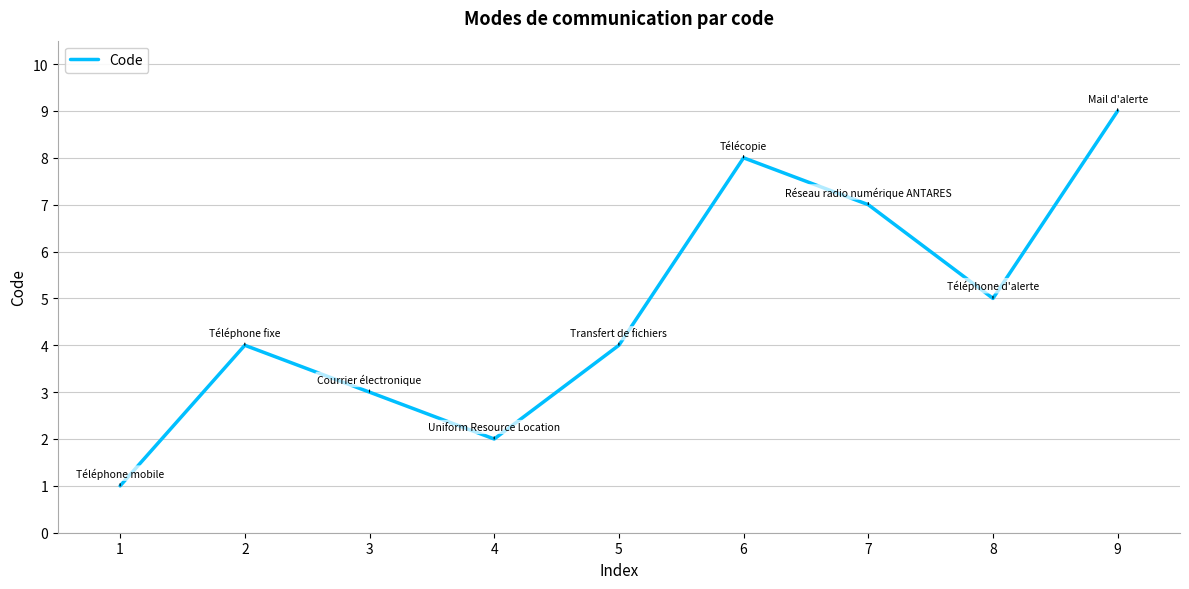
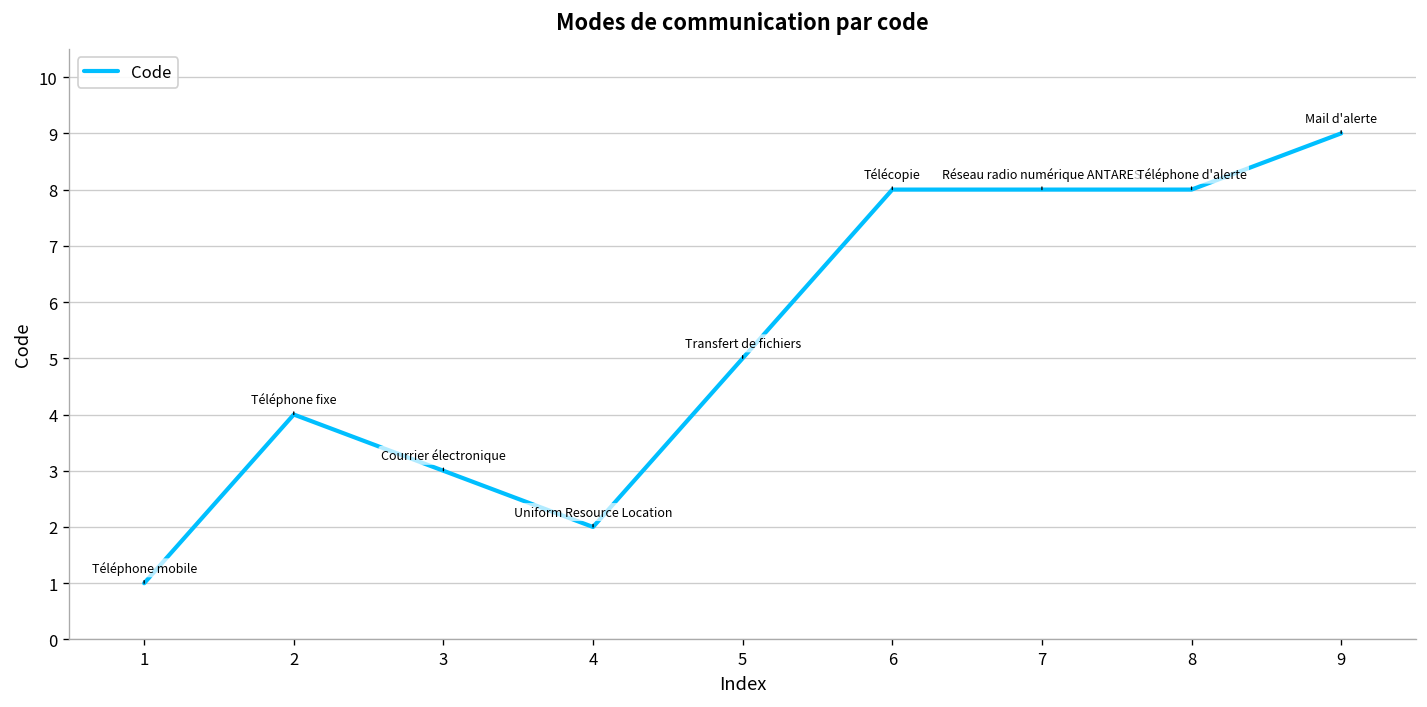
5: 4 -> 5
7: 7 -> 8
8: 5 -> 8
